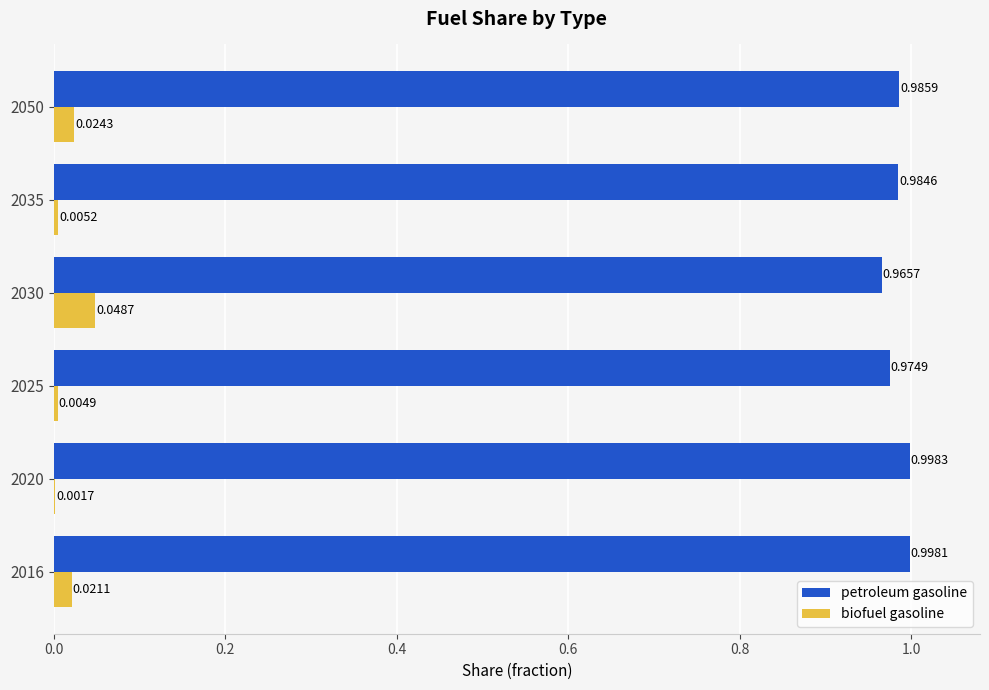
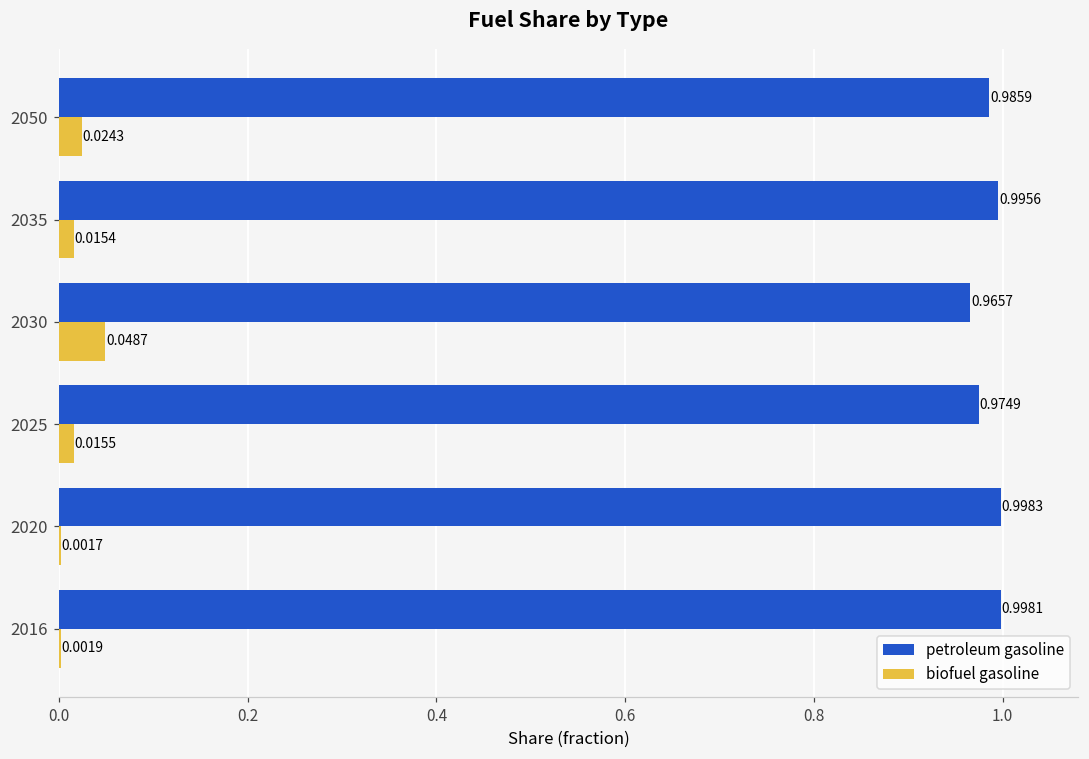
petroleum gasoline, 2035: 0.9846 -> 0.9956
biofuel gasoline, 2035: 0.0052 -> 0.0154
biofuel gasoline, 2025: 0.0049 -> 0.0155
biofuel gasoline, 2016: 0.0211 -> 0.0019
